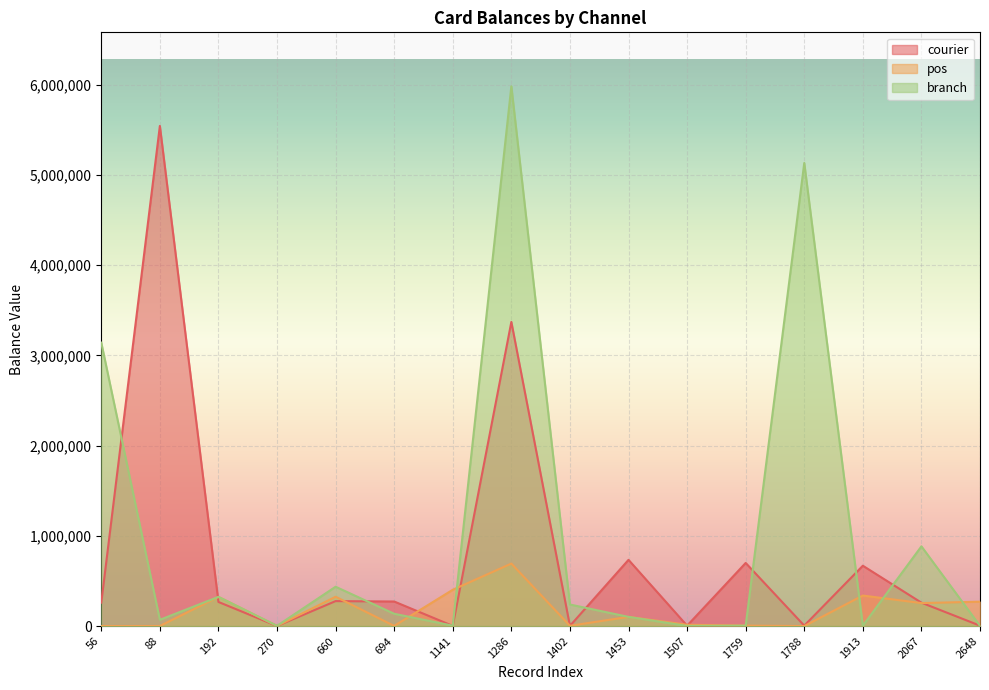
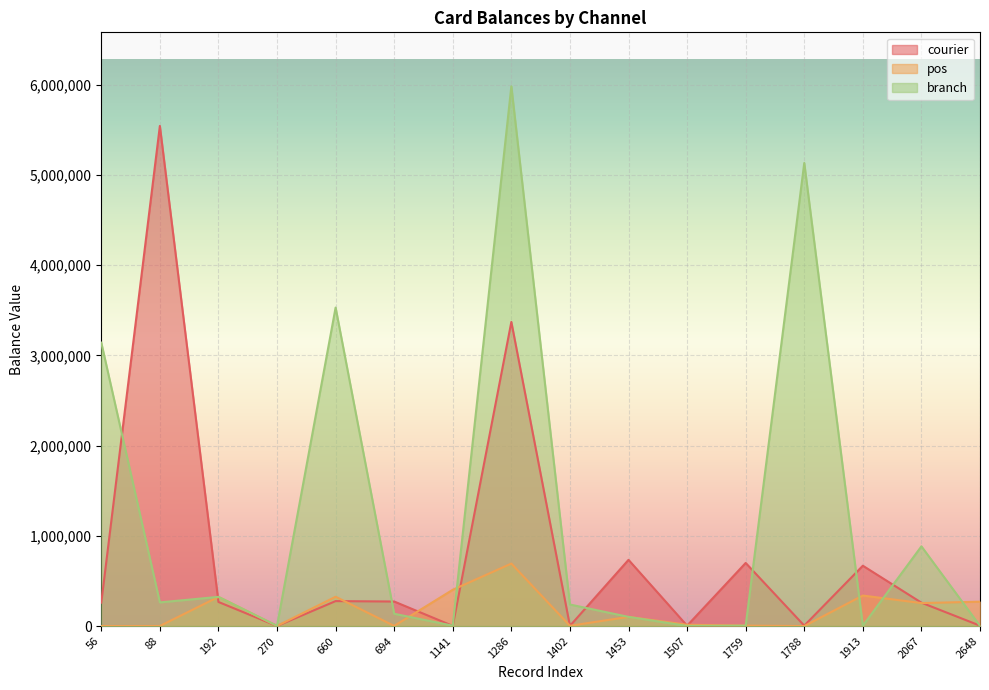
branch, 88: 100,000 -> 300,000
branch, 660: 400,000 -> 3,500,000
